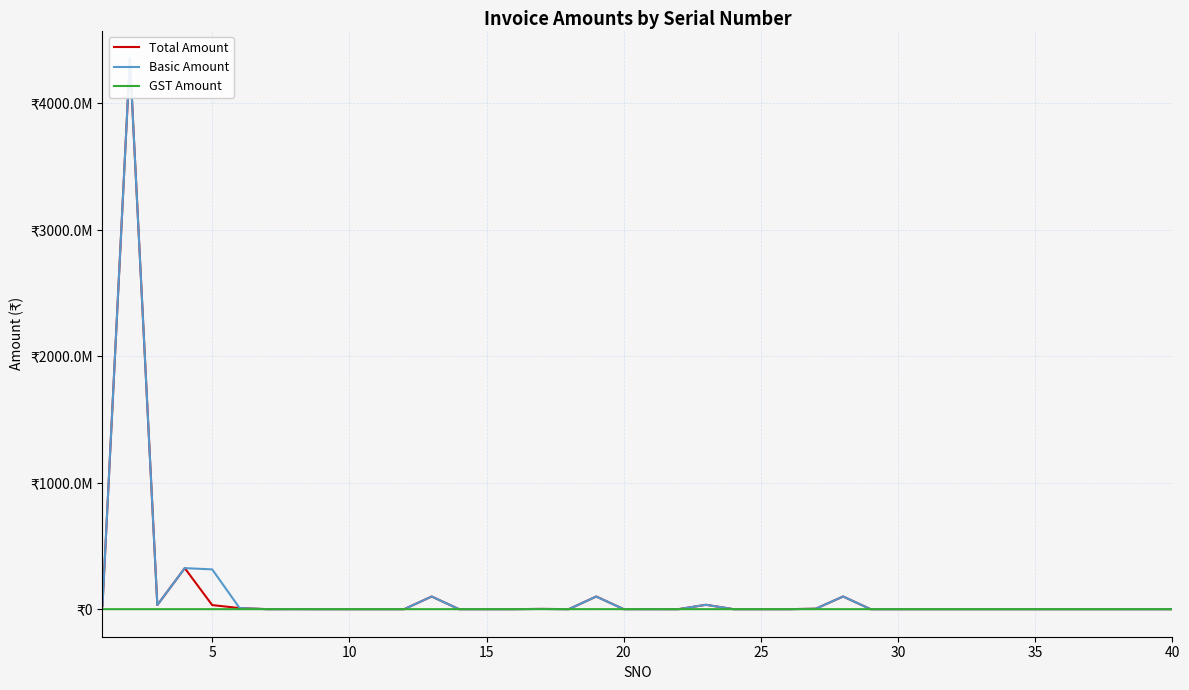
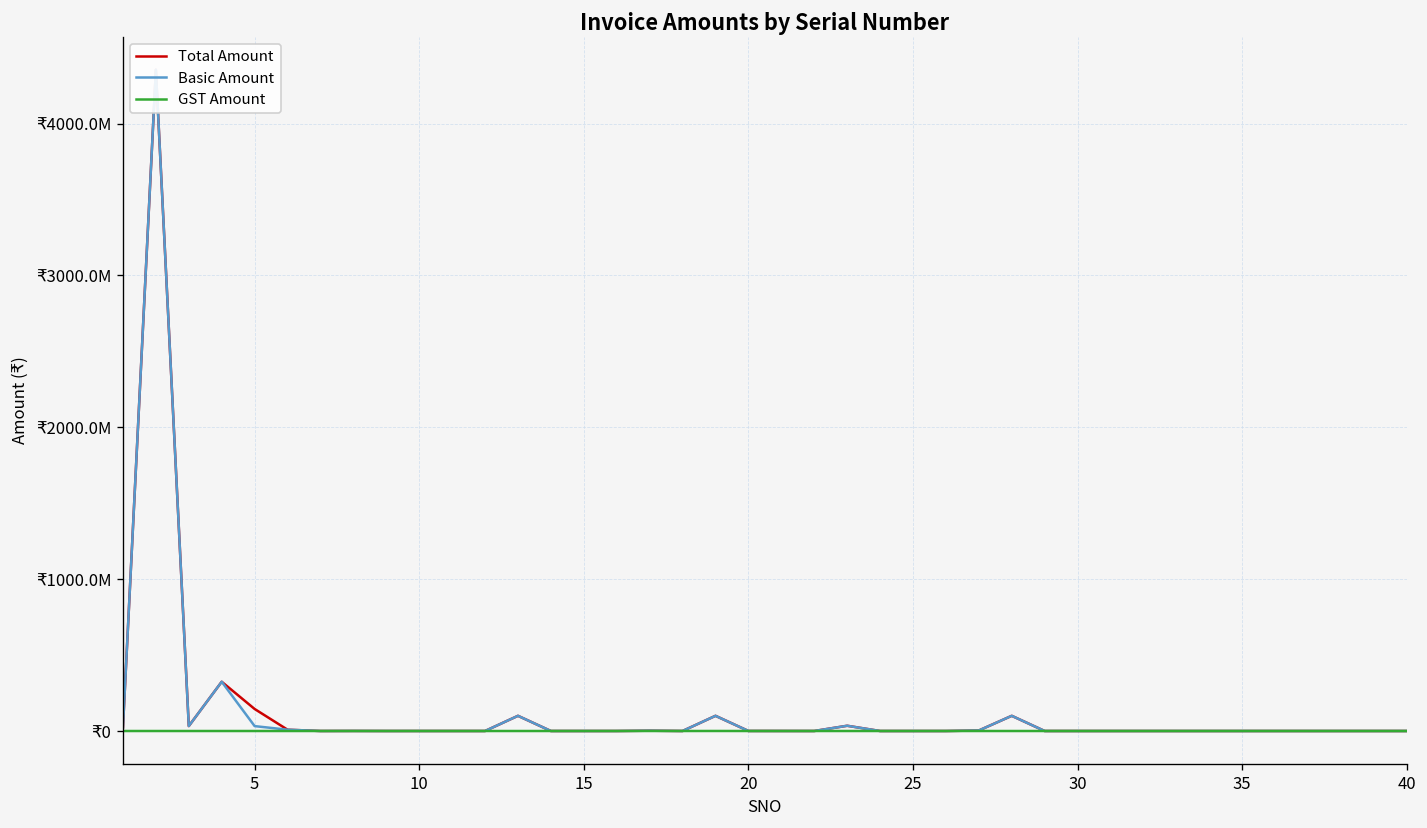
Total Amount, 5: ₹30000000 -> ₹140000000
Basic Amount, 5: ₹310000000 -> ₹30000000
